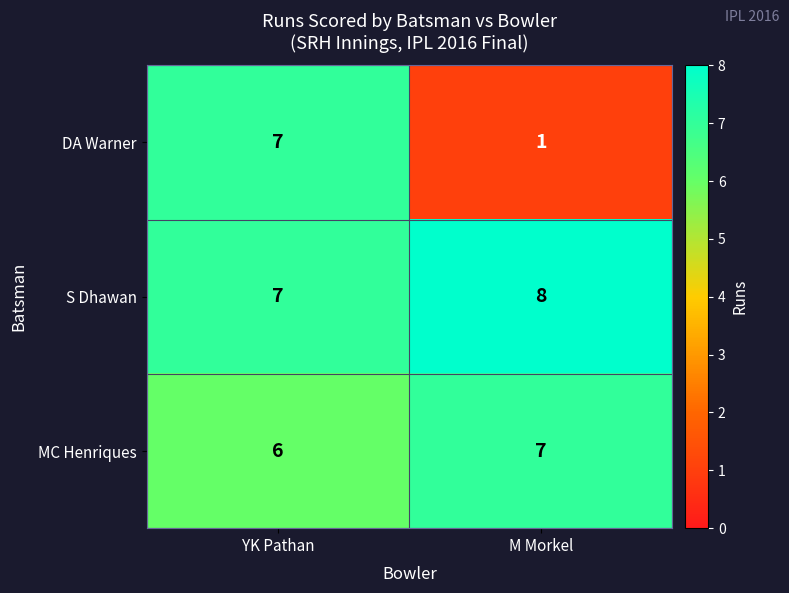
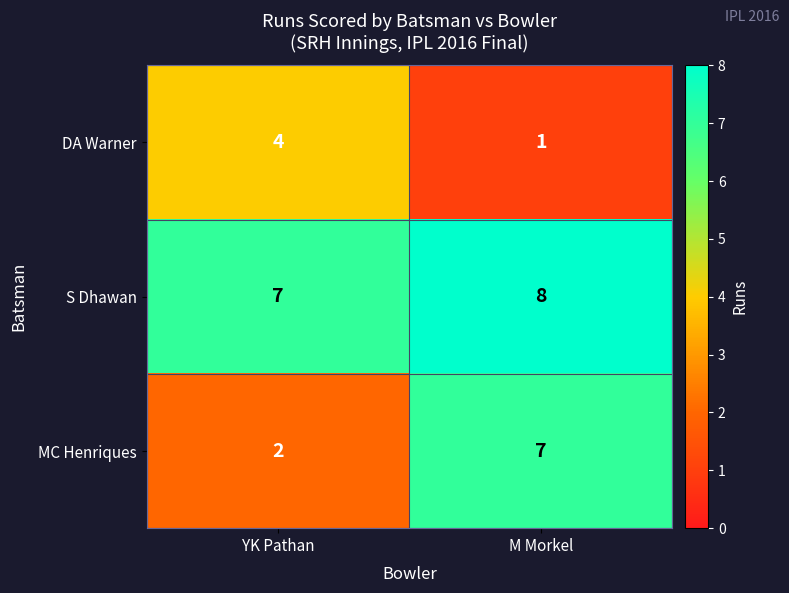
DA Warner, YK Pathan: 7 -> 4
MC Henriques, YK Pathan: 6 -> 2
